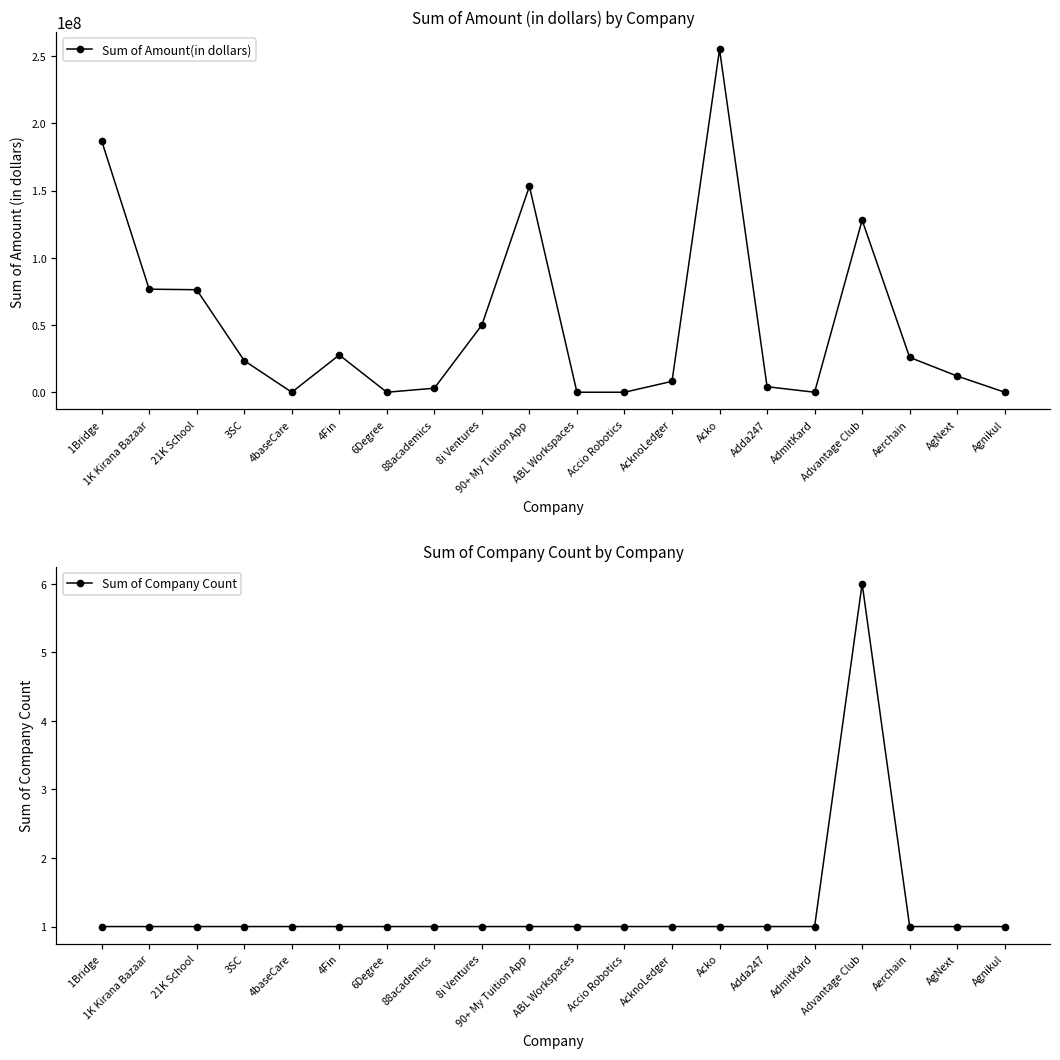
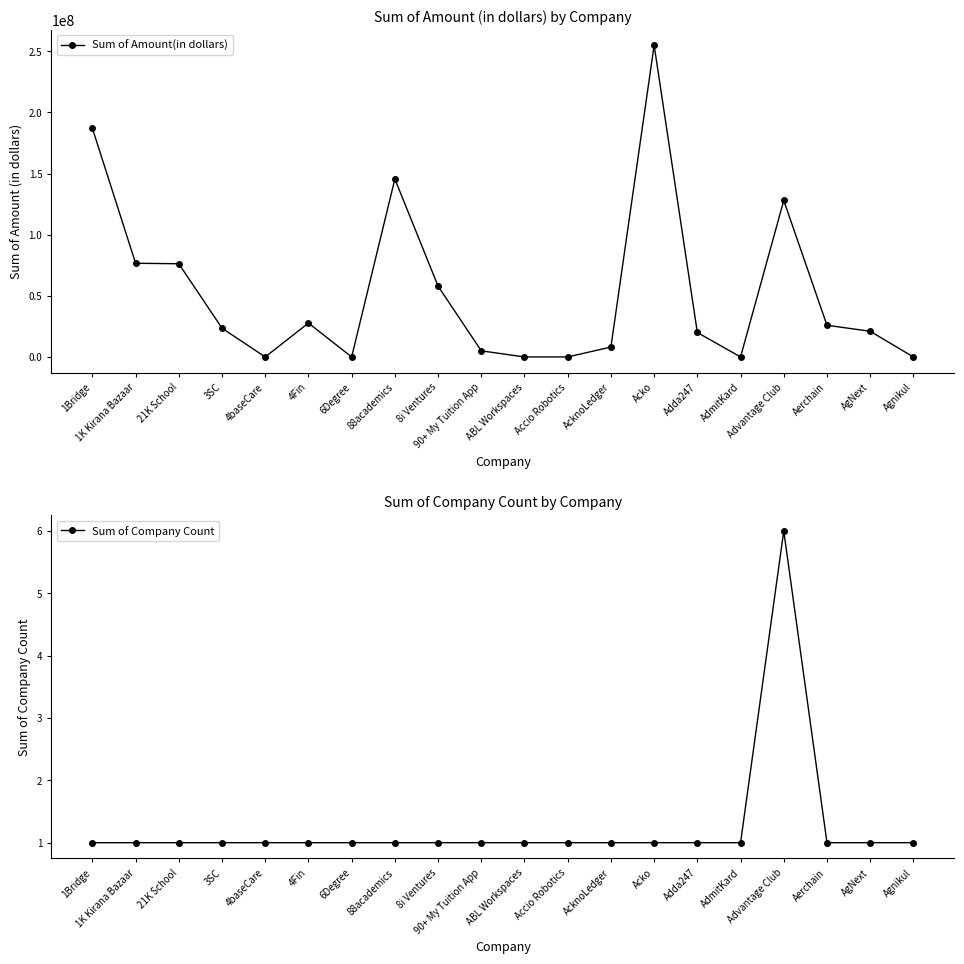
Sum of Amount (in dollars) by Company, 88academics: 3000000 -> 146000000
Sum of Amount (in dollars) by Company, 8i Ventures: 50000000 -> 58000000
Sum of Amount (in dollars) by Company, 90+ My Tuition App: 153000000 -> 5000000
Sum of Amount (in dollars) by Company, Adda247: 4000000 -> 20000000
Sum of Amount (in dollars) by Company, AgNext: 12000000 -> 21000000
